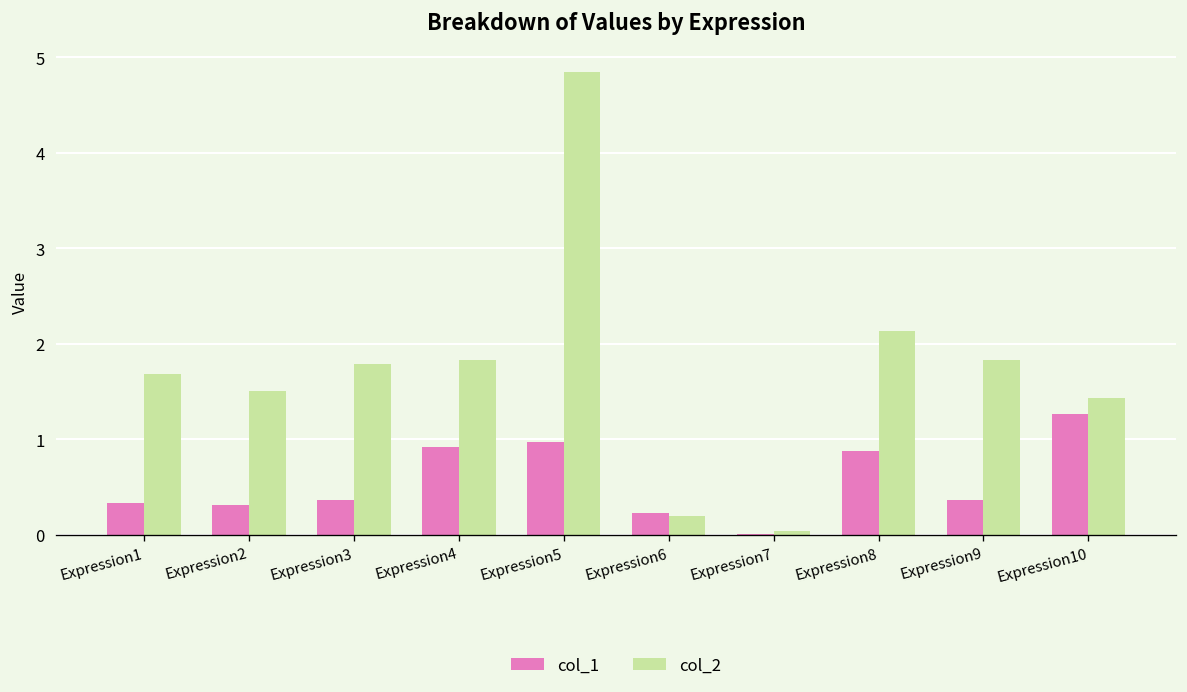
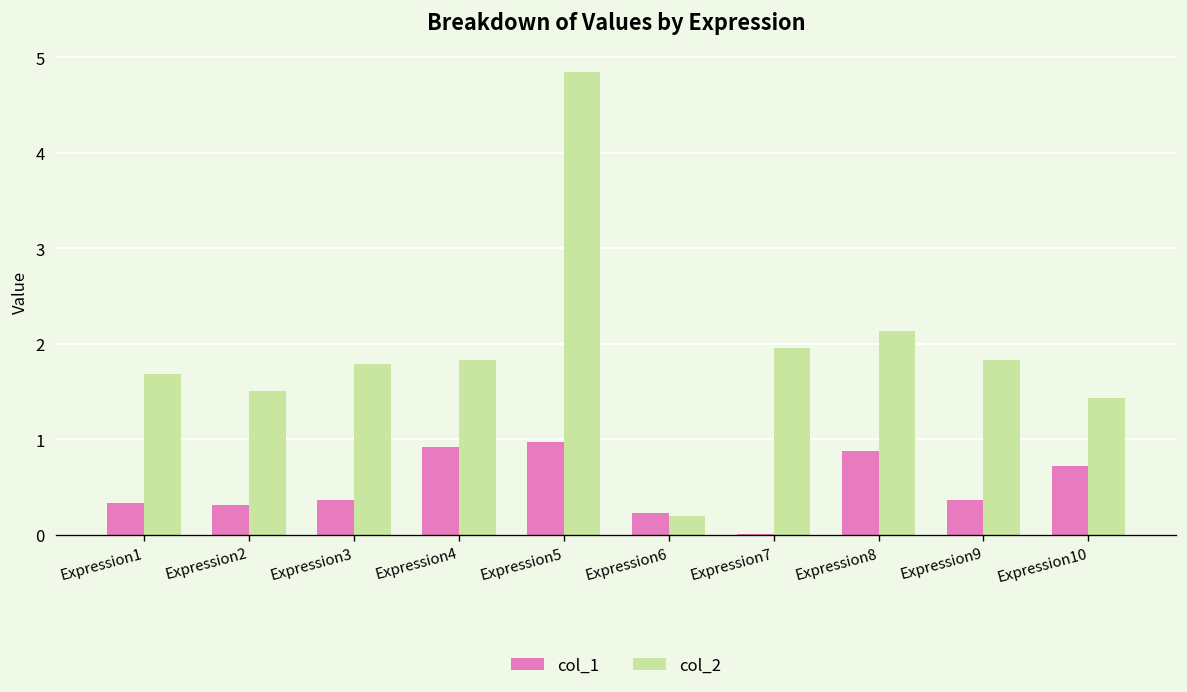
col_2, Expression7: 0.0 -> 2.0
col_1, Expression10: 1.3 -> 0.7
